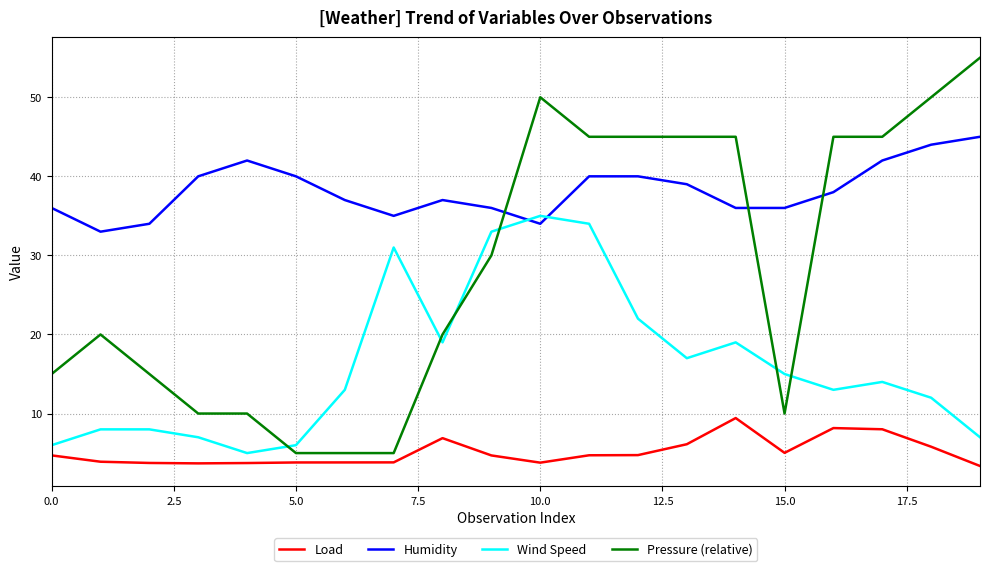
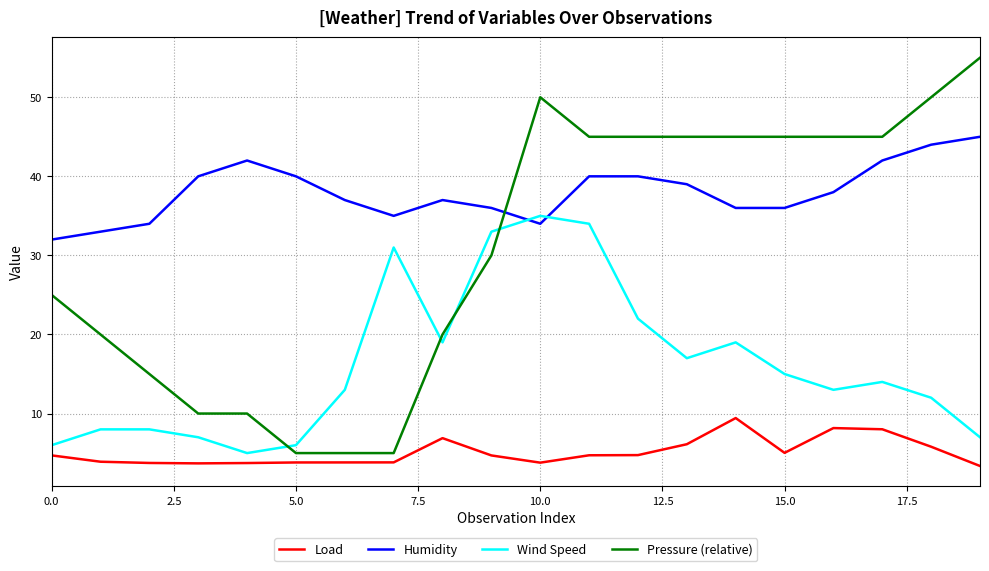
Humidity, 0.0: 36 -> 32
Pressure (relative), 0.0: 15 -> 25
Pressure (relative), 15.0: 10 -> 45
